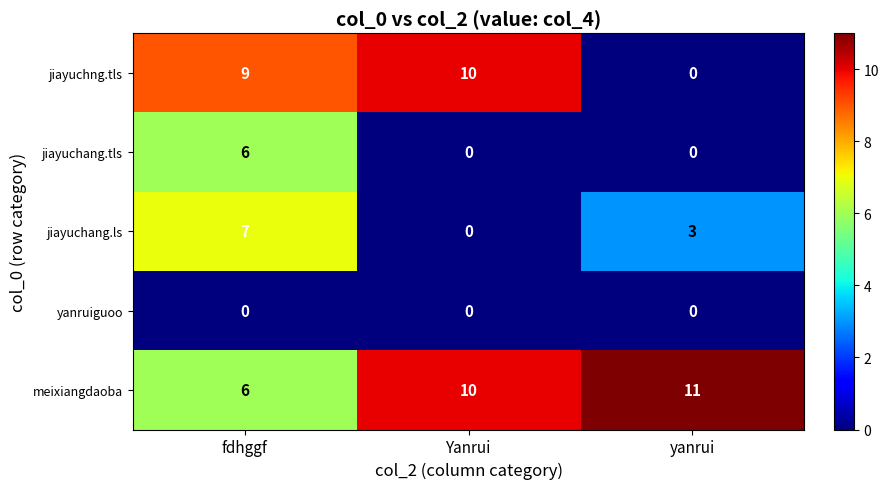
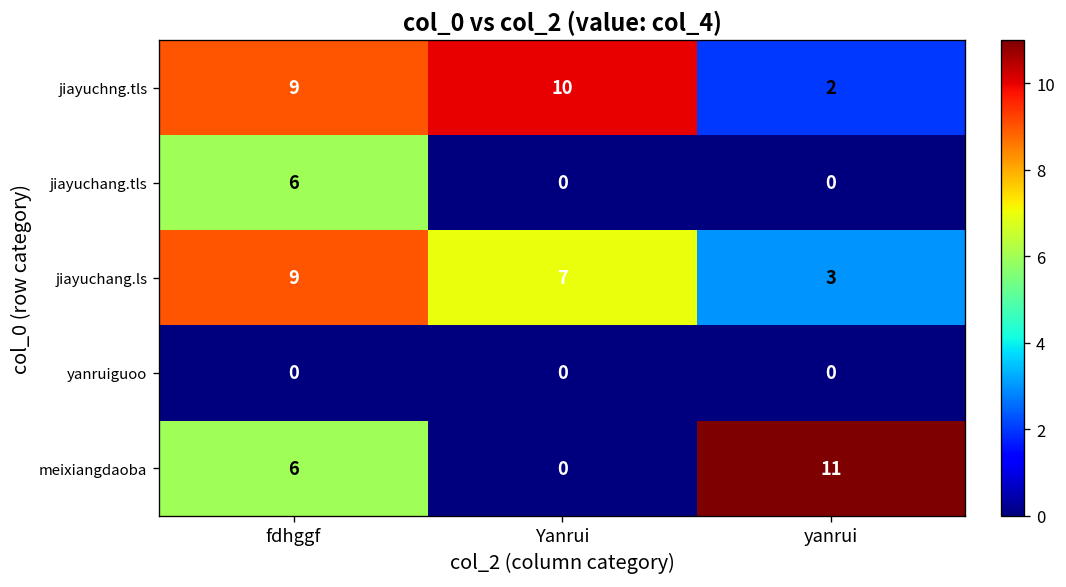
jiayuchng.tls, yanrui: 0 -> 2
jiayuchang.ls, fdhggf: 7 -> 9
jiayuchang.ls, Yanrui: 0 -> 7
meixiangdaoba, Yanrui: 10 -> 0
